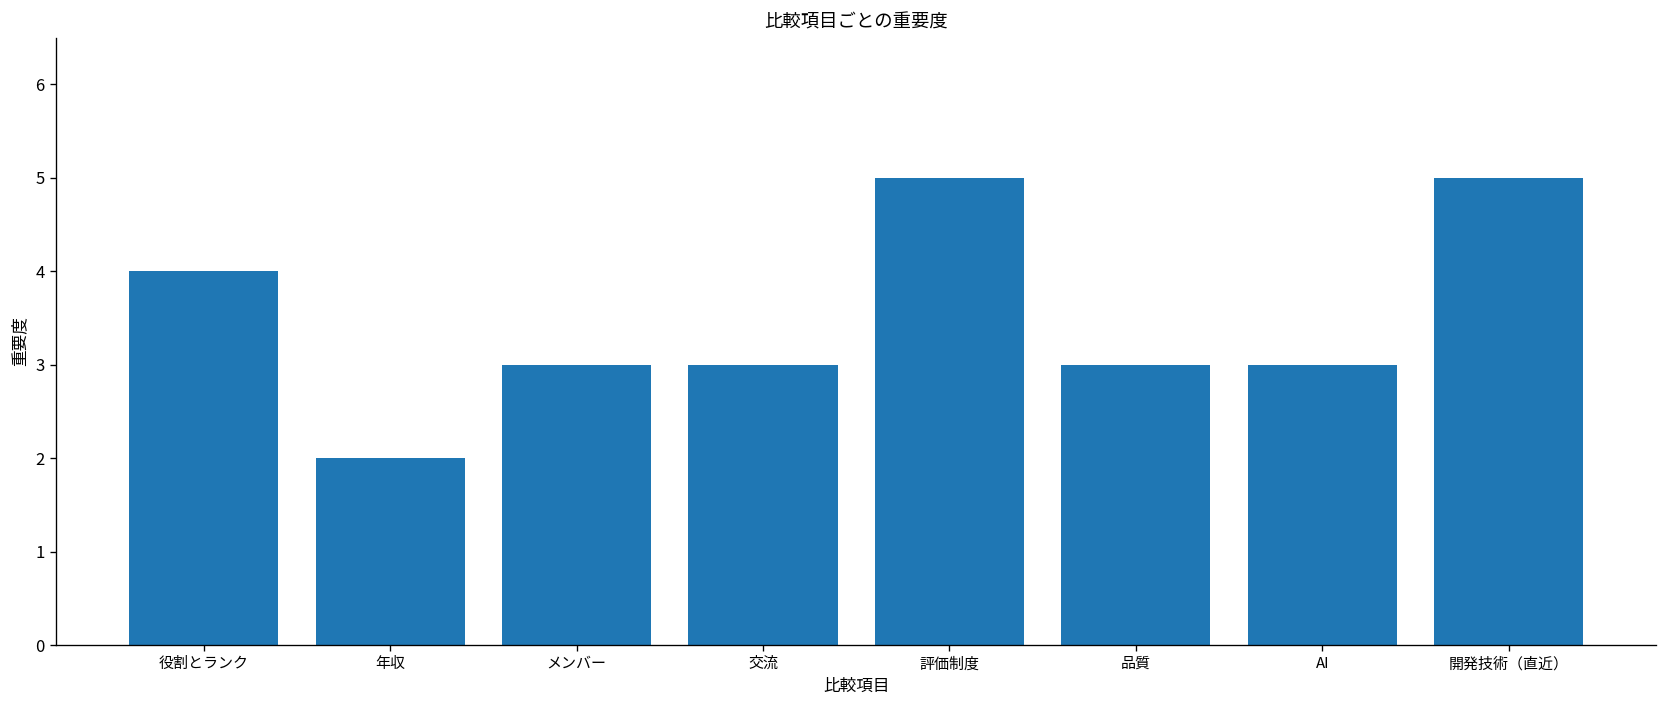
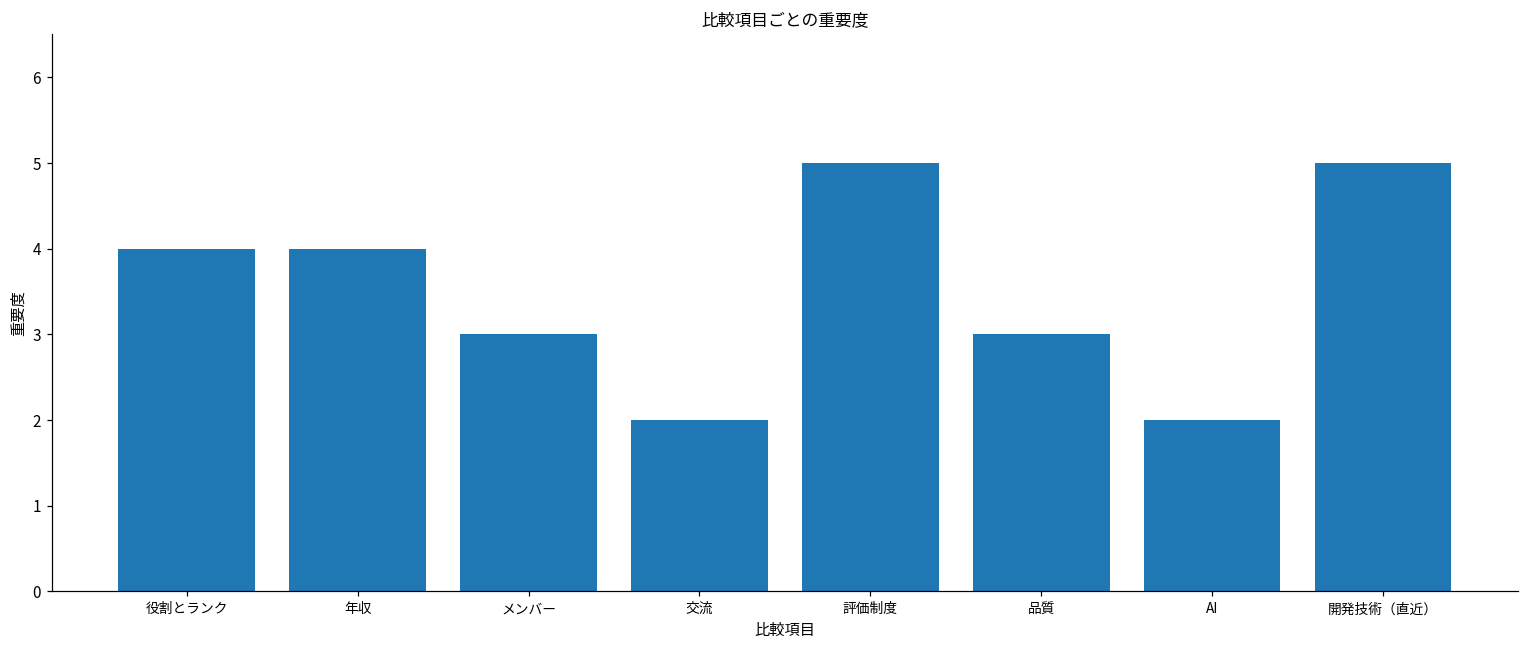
年収: 2 -> 4
交流: 3 -> 2
AI: 3 -> 2
